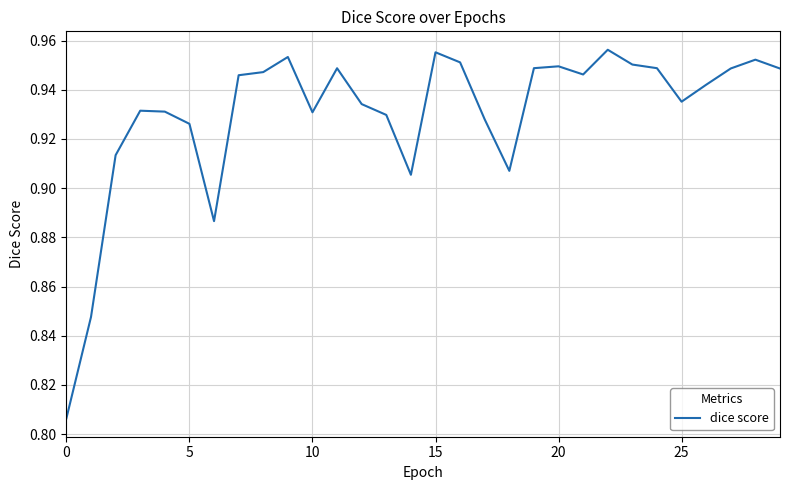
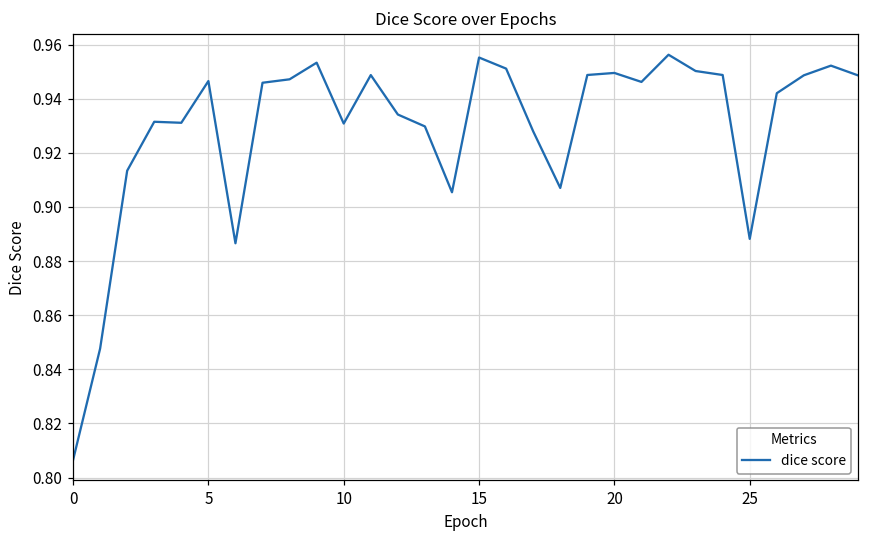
5: 0.926 -> 0.947
25: 0.935 -> 0.888
